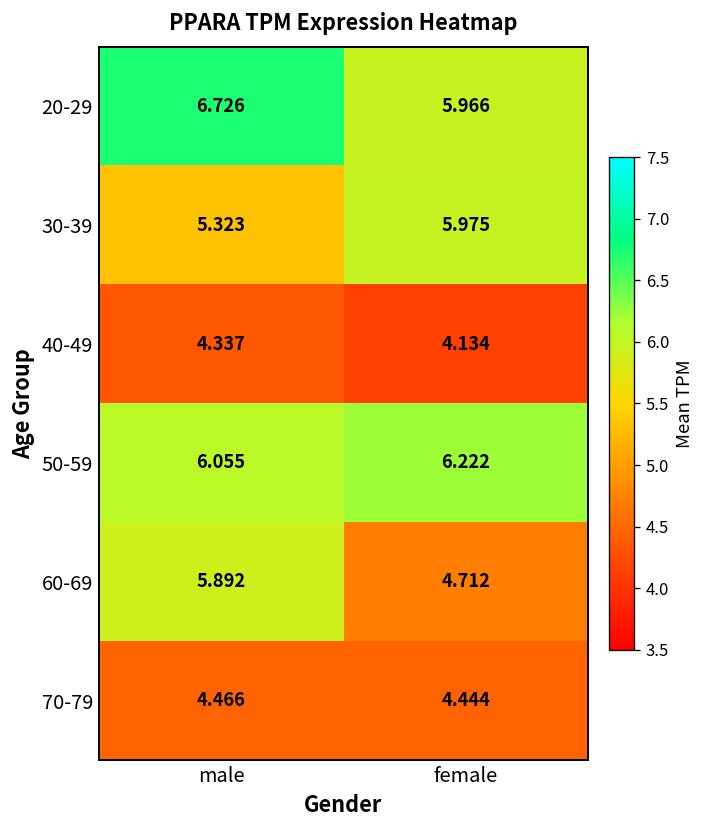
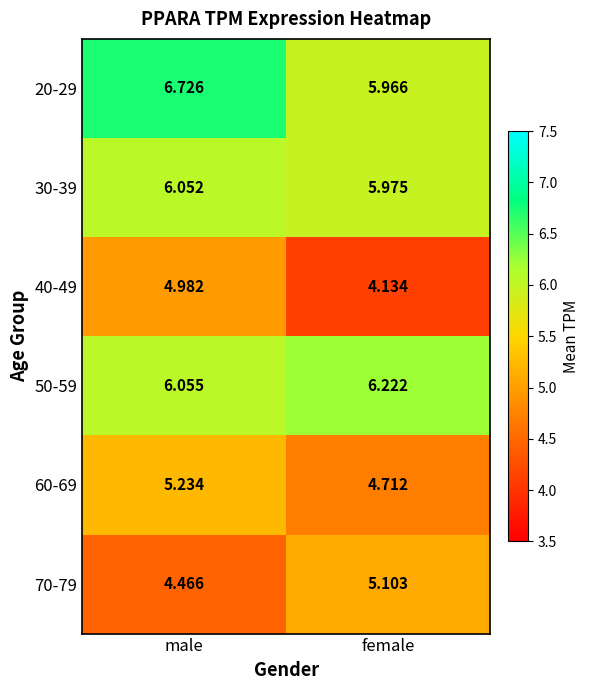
30-39, male: 5.323 -> 6.052
40-49, male: 4.337 -> 4.982
60-69, male: 5.892 -> 5.234
70-79, female: 4.444 -> 5.103
